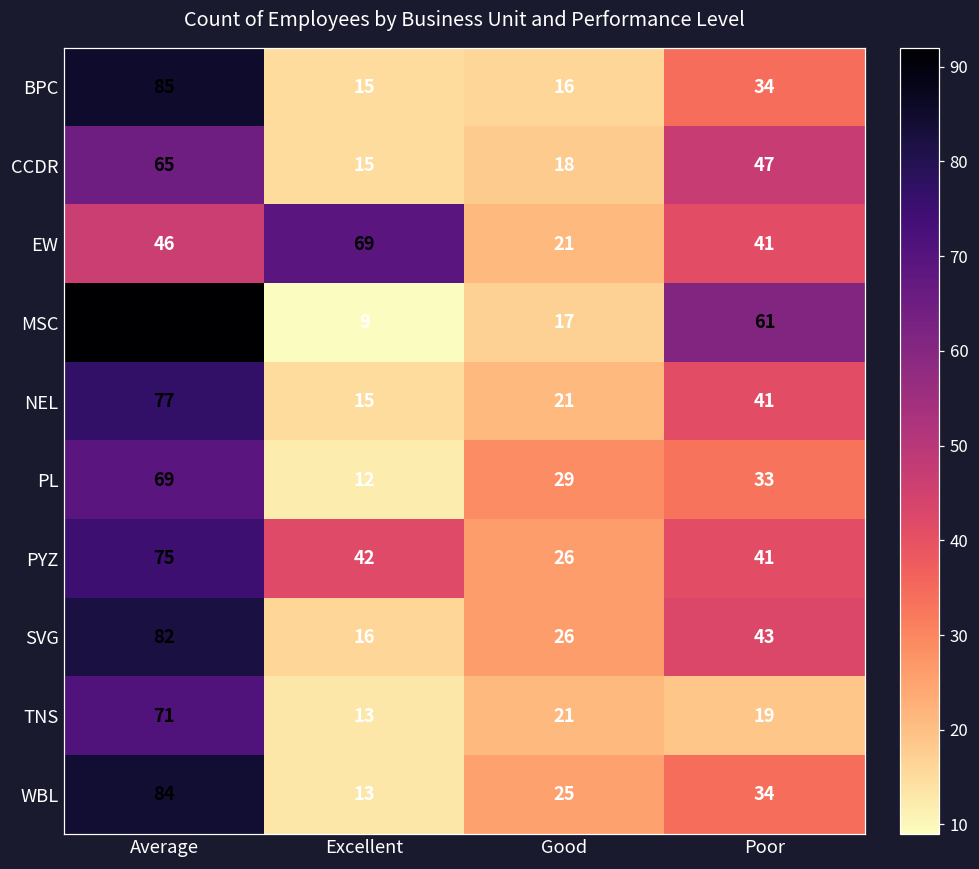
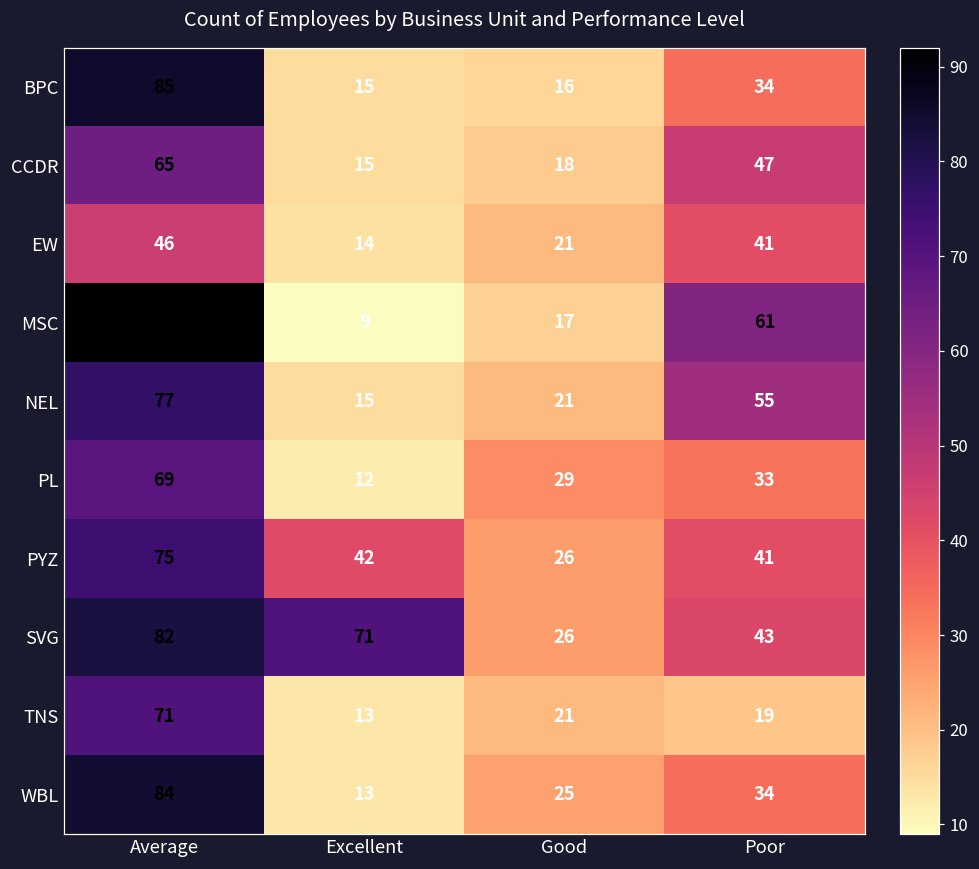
EW, Excellent: 69 -> 14
NEL, Poor: 41 -> 55
SVG, Excellent: 16 -> 71
